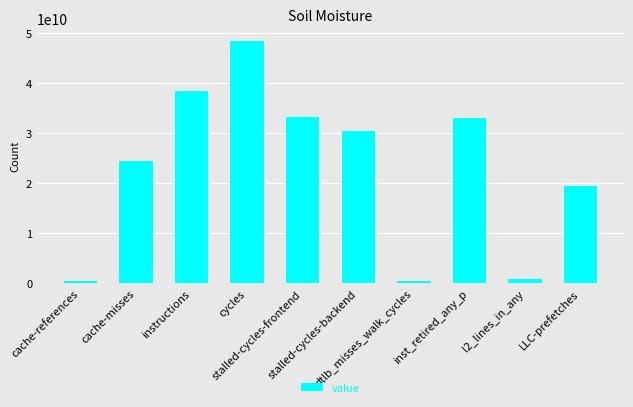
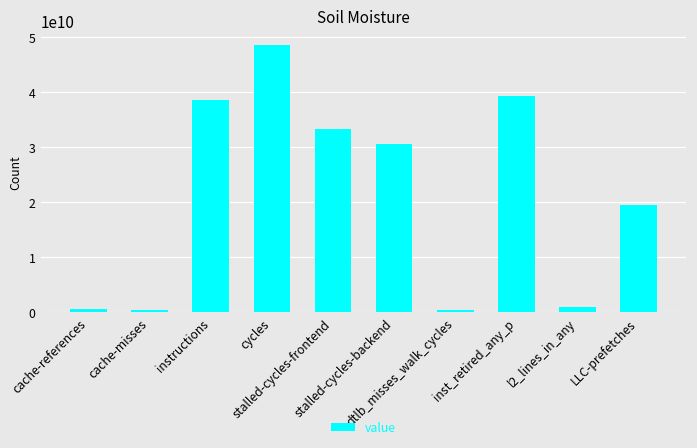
cache-misses: 24000000000 -> 0
inst_retired_any_p: 33000000000 -> 39000000000
